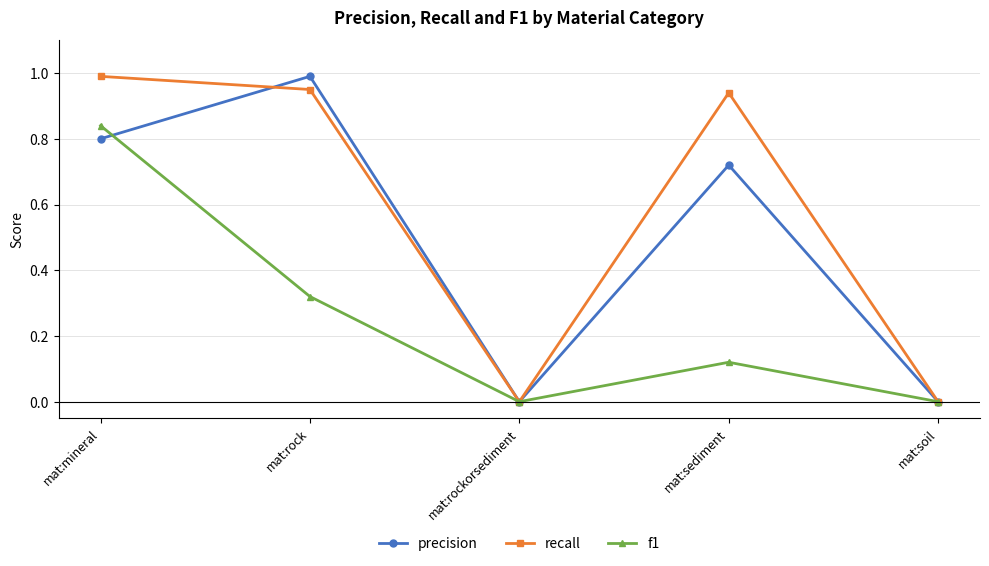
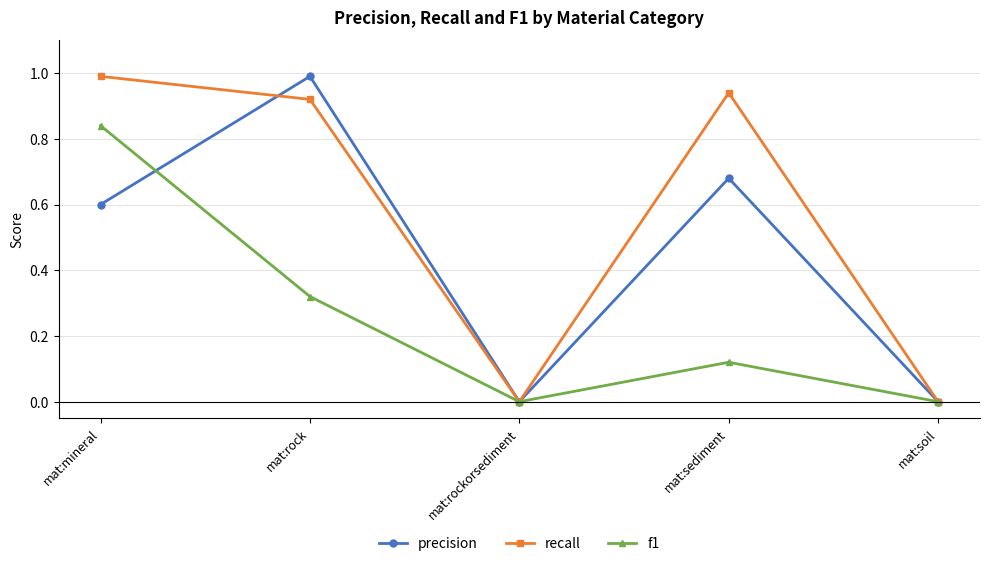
precision, mat:mineral: 0.8 -> 0.6
recall, mat:rock: 0.95 -> 0.92
precision, mat:sediment: 0.72 -> 0.68
